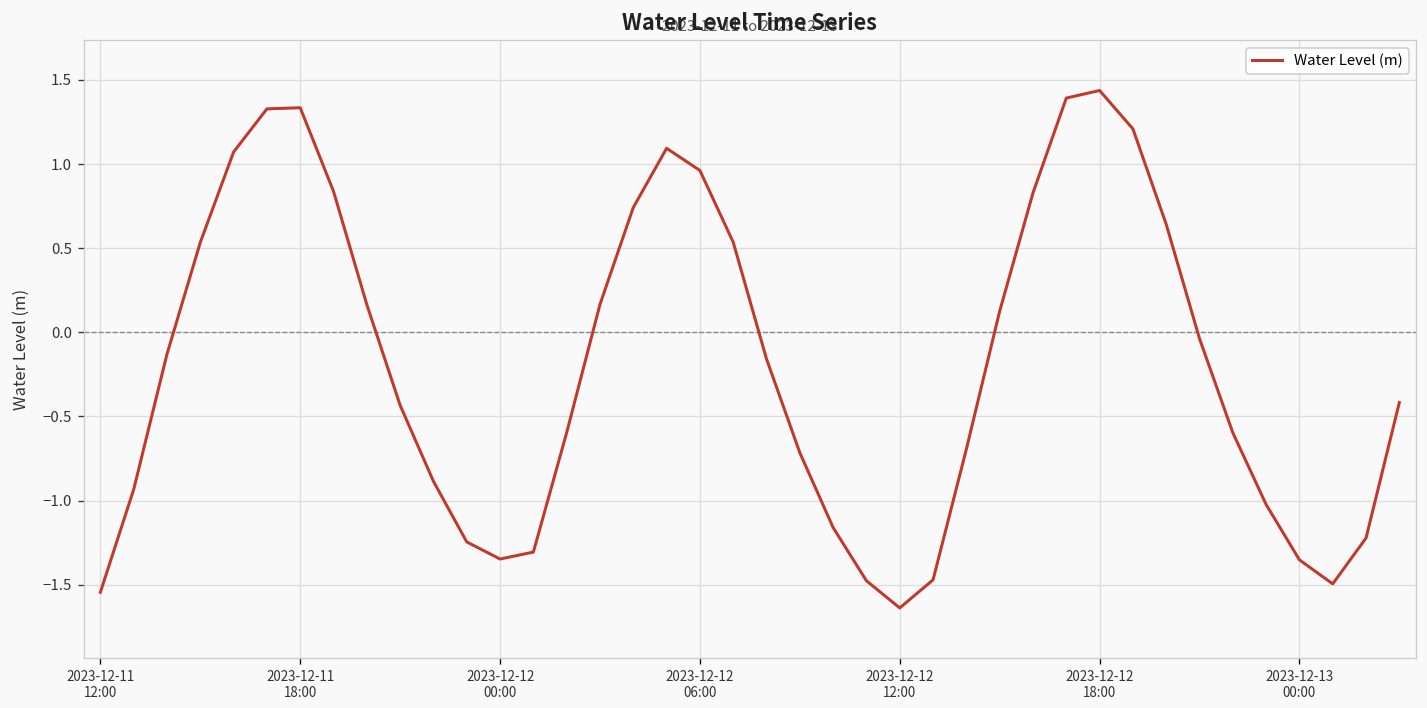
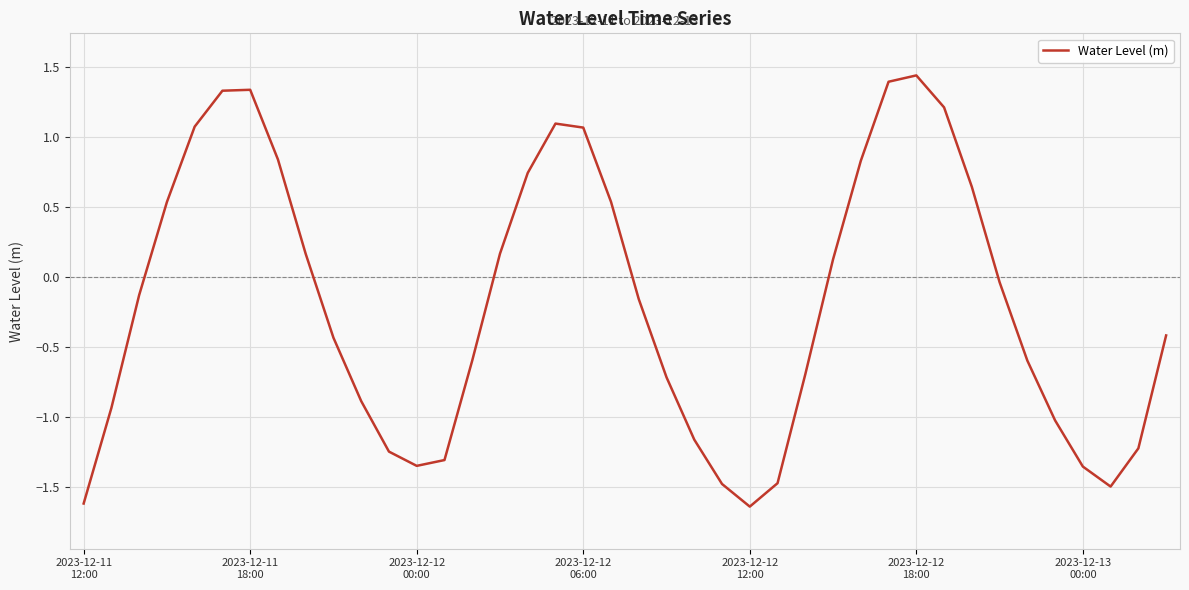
2023-12-11 12:00: -1.54 -> -1.62
2023-12-12 06:00: 0.96 -> 1.06
